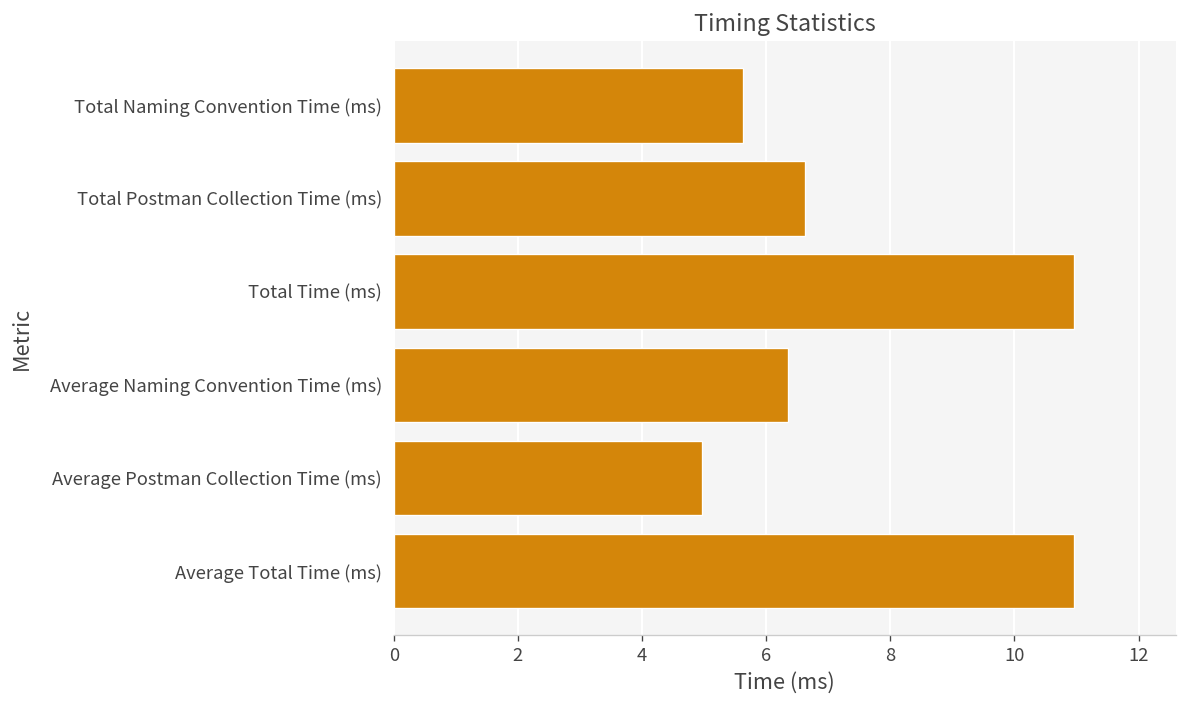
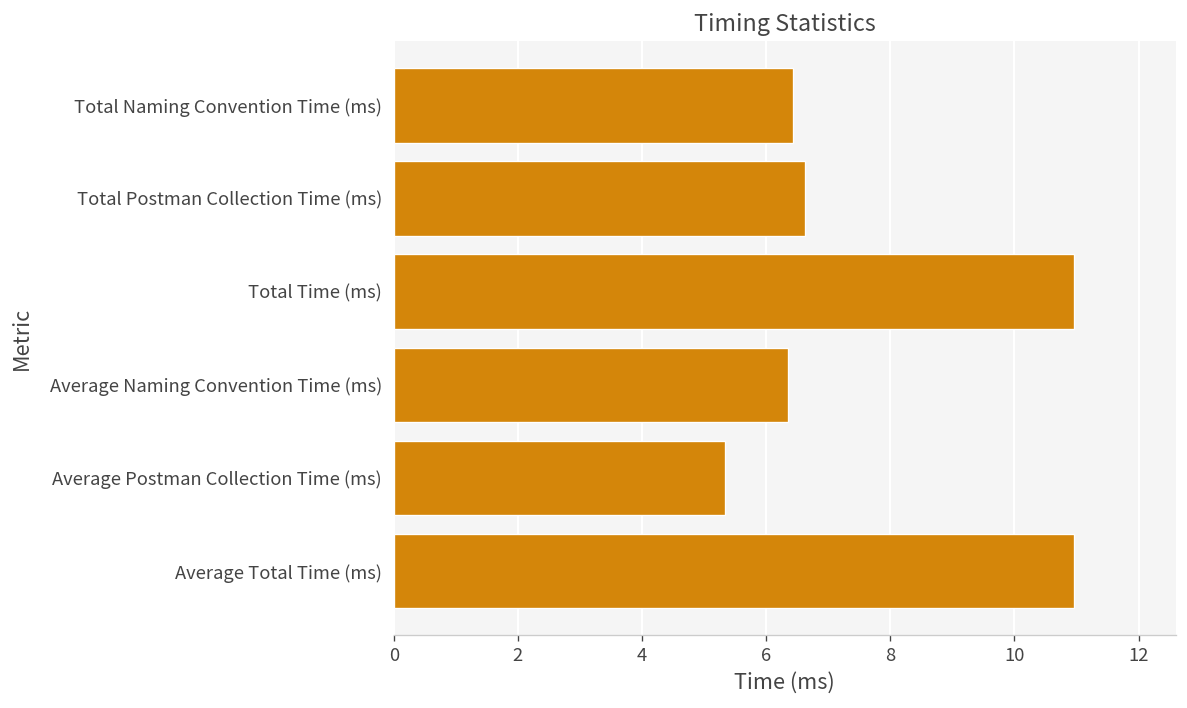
Total Naming Convention Time (ms): 5.6 -> 6.4
Average Postman Collection Time (ms): 5.0 -> 5.3
